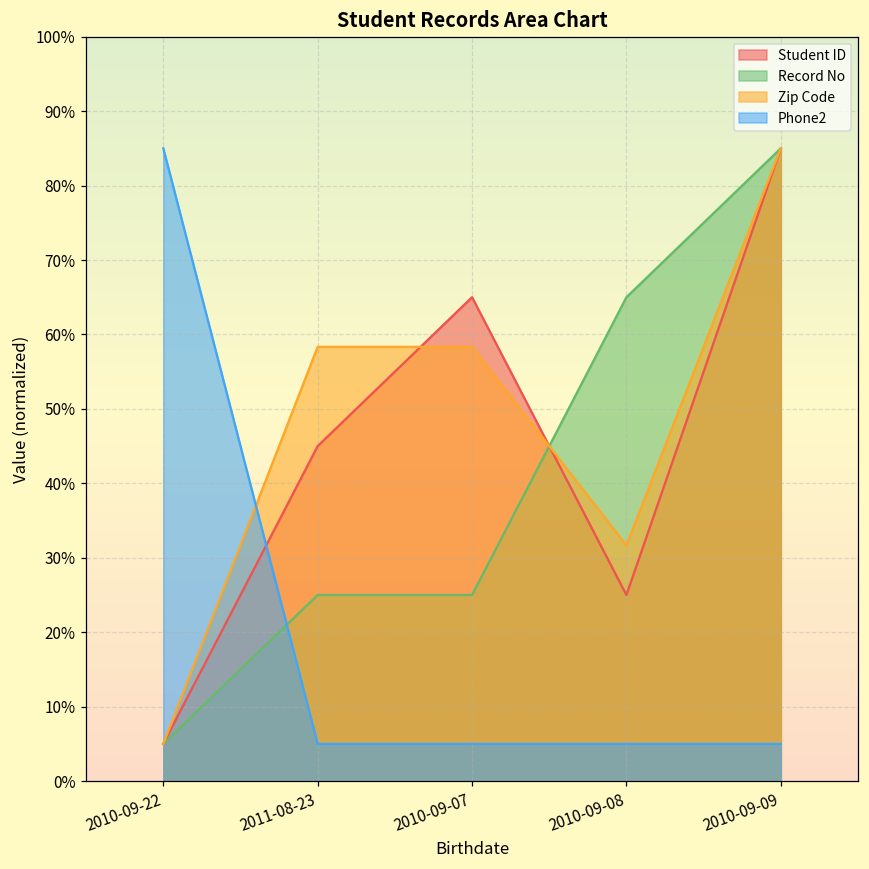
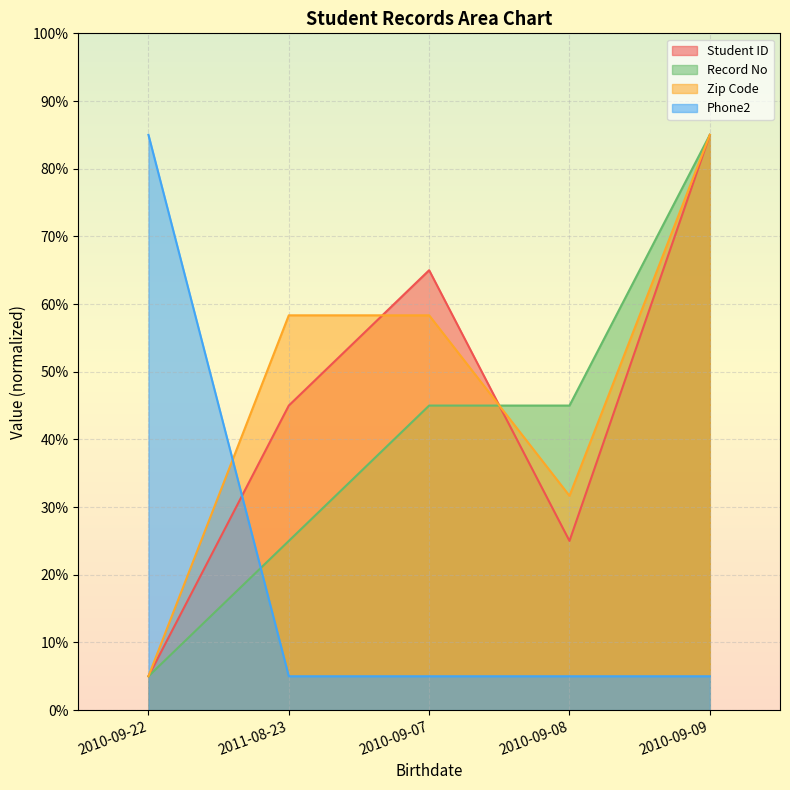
Record No, 2010-09-07: 25% -> 45%
Record No, 2010-09-08: 65% -> 45%
